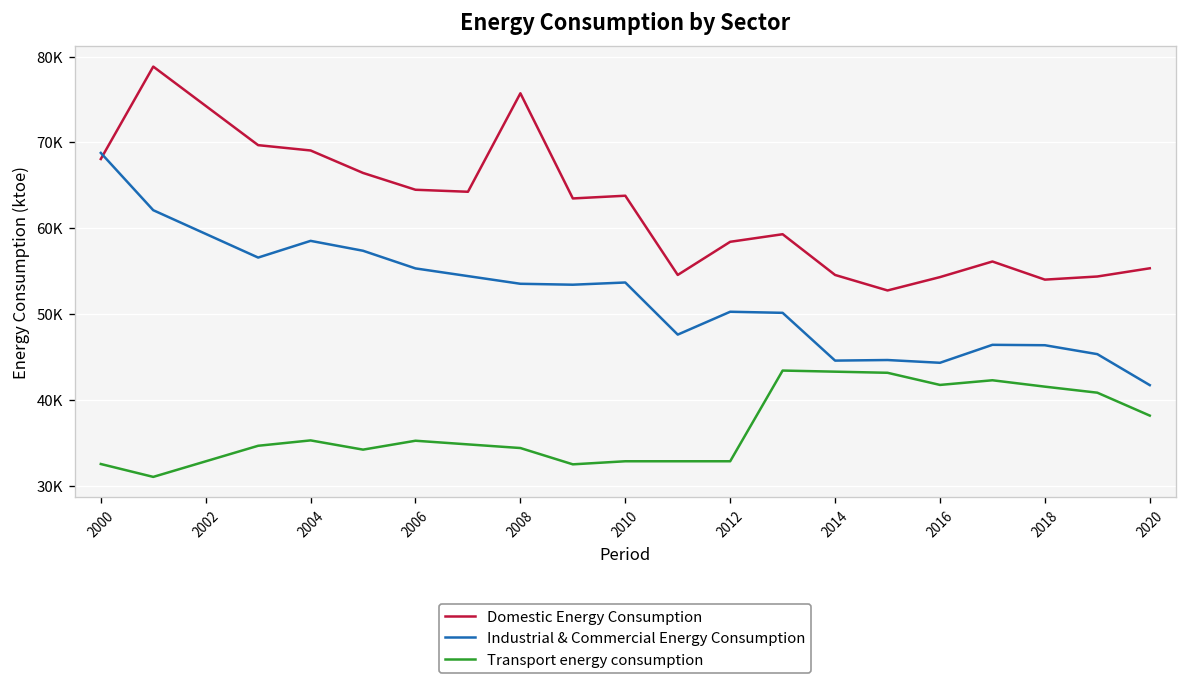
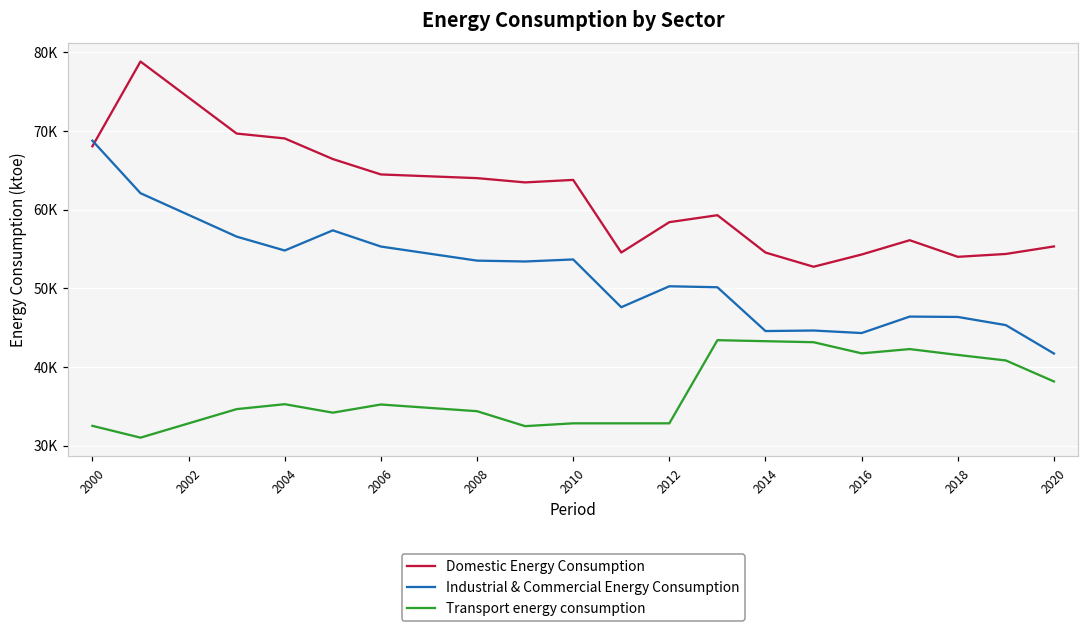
Industrial & Commercial Energy Consumption, 2004: 59000 -> 55000
Domestic Energy Consumption, 2008: 76000 -> 64000
